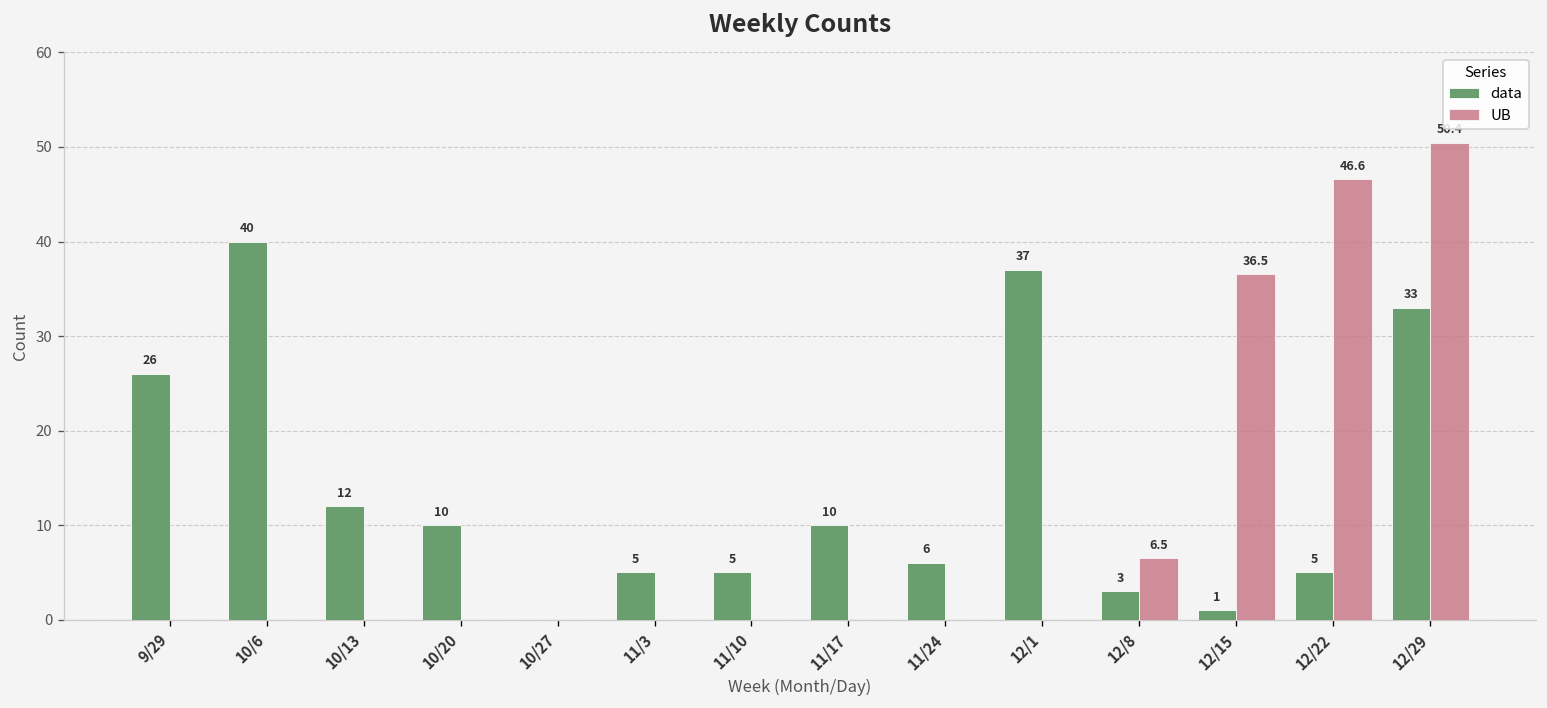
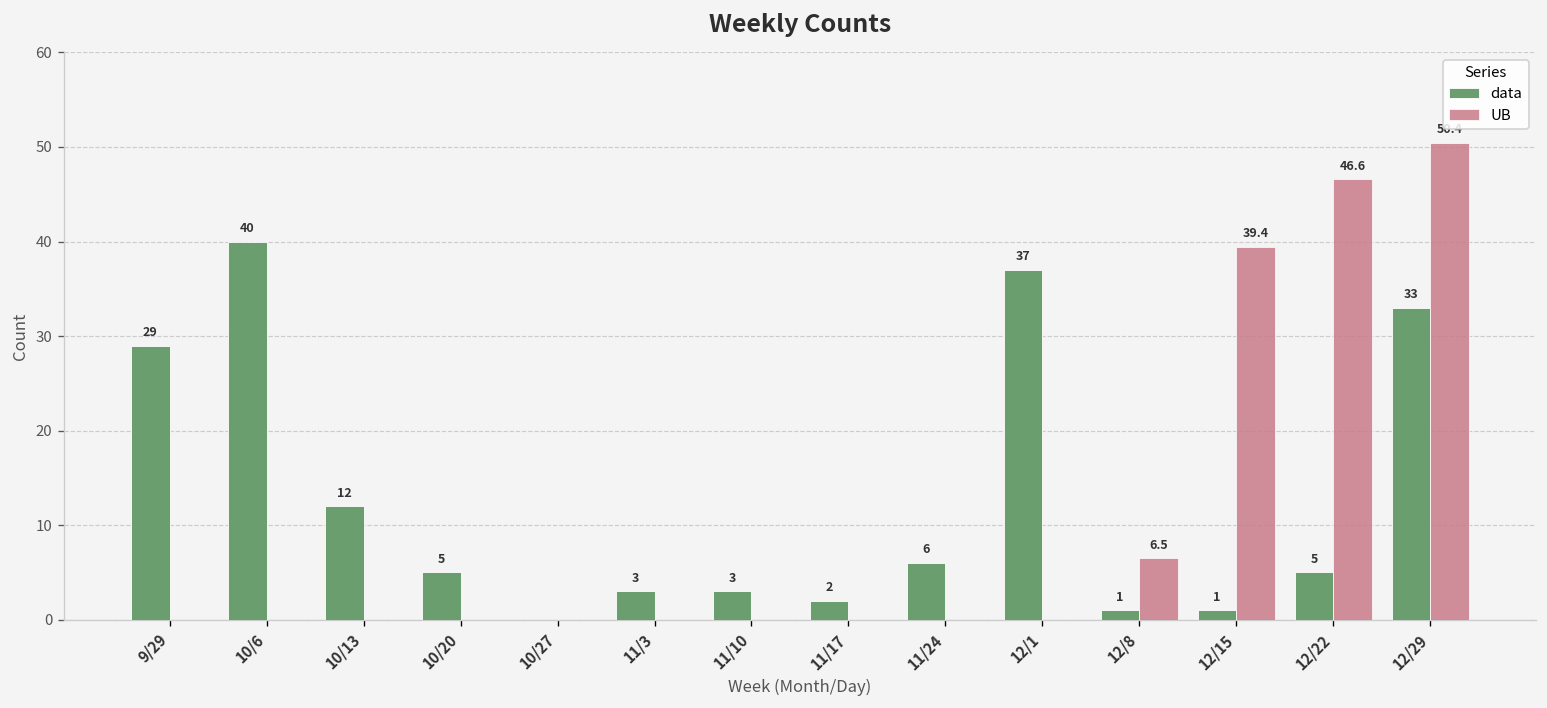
data, 9/29: 26 -> 29
data, 10/20: 10 -> 5
data, 11/3: 5 -> 3
data, 11/10: 5 -> 3
data, 11/17: 10 -> 2
data, 12/8: 3 -> 1
UB, 12/15: 36.5 -> 39.4
